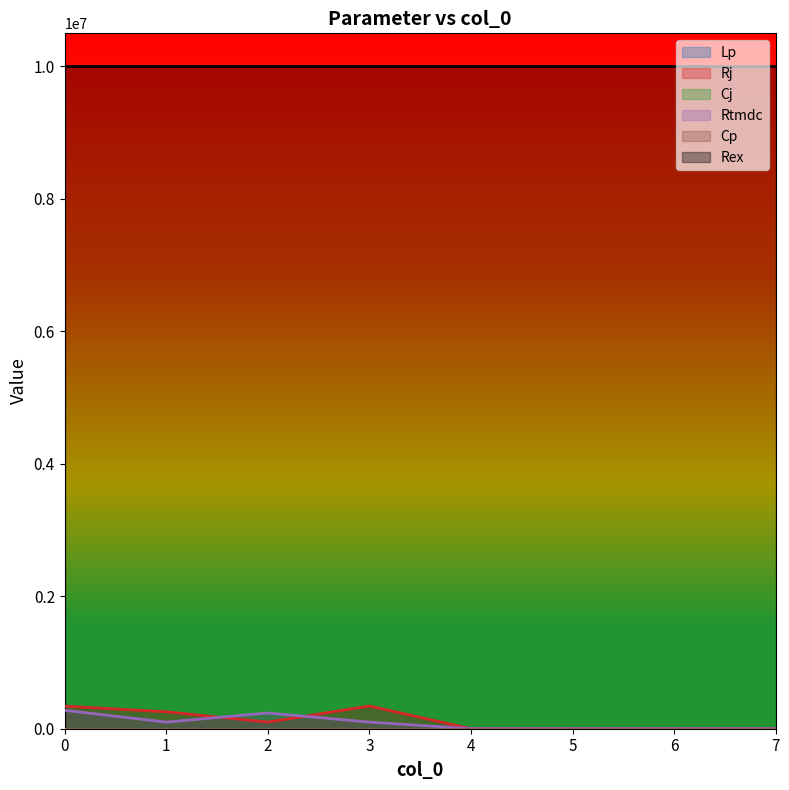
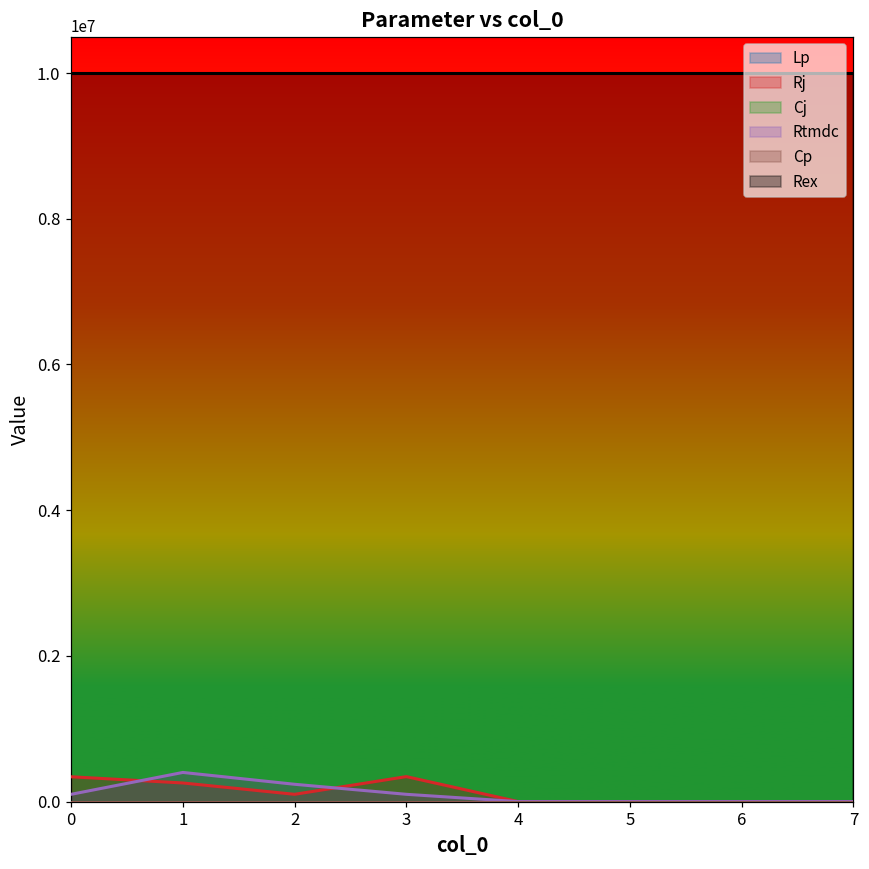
Rtmdc, 0: 300000 -> 100000
Rtmdc, 1: 100000 -> 400000
